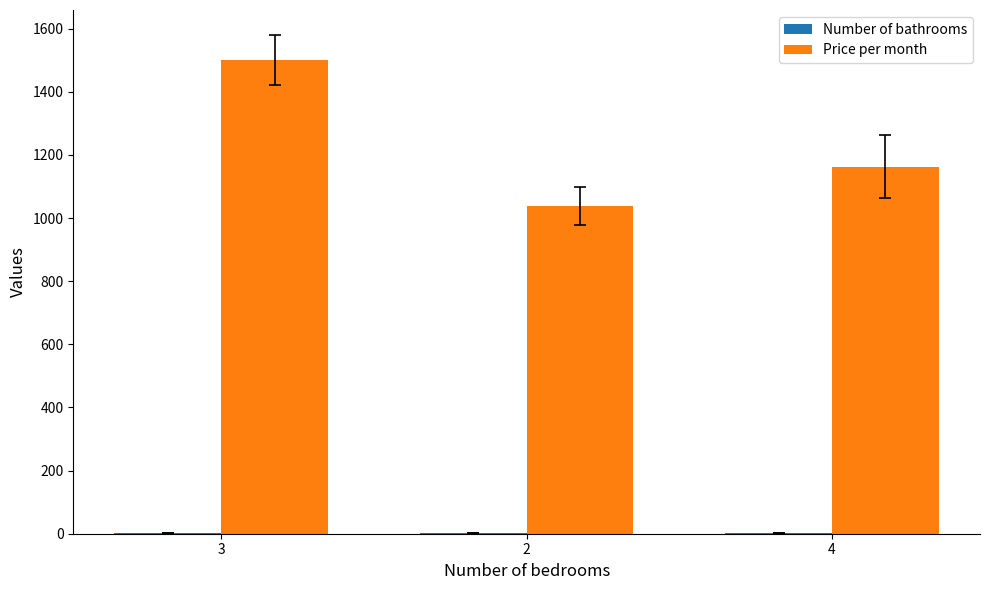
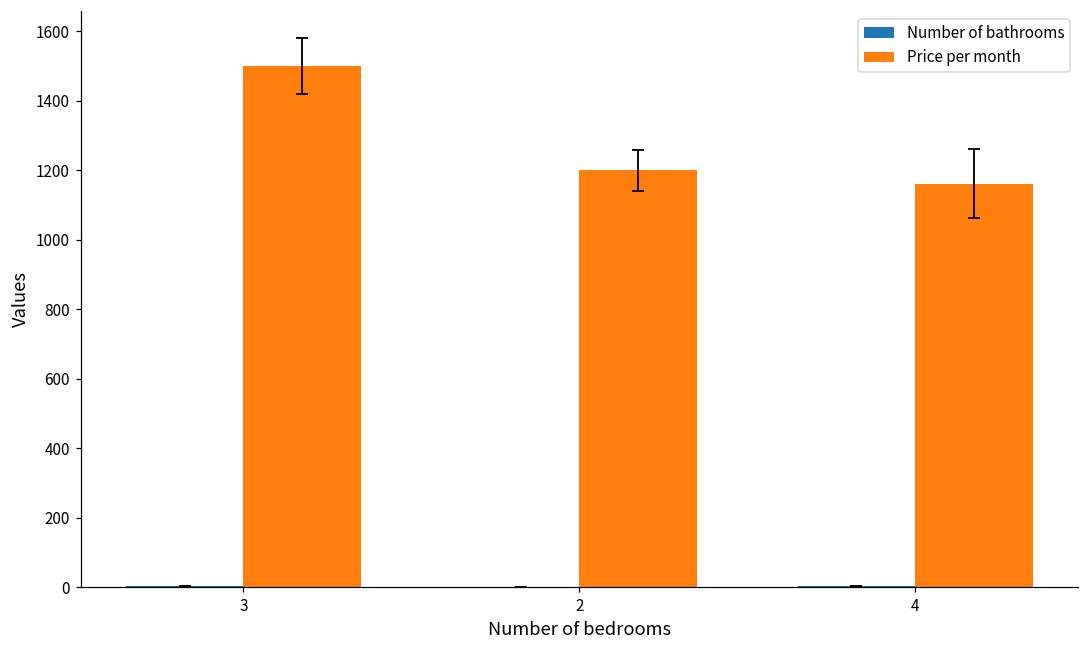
Price per month, 2: 1040 -> 1200
